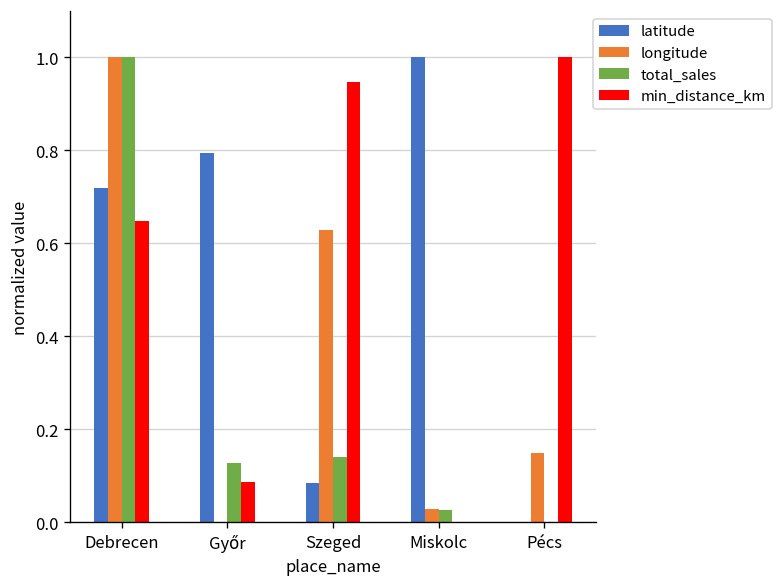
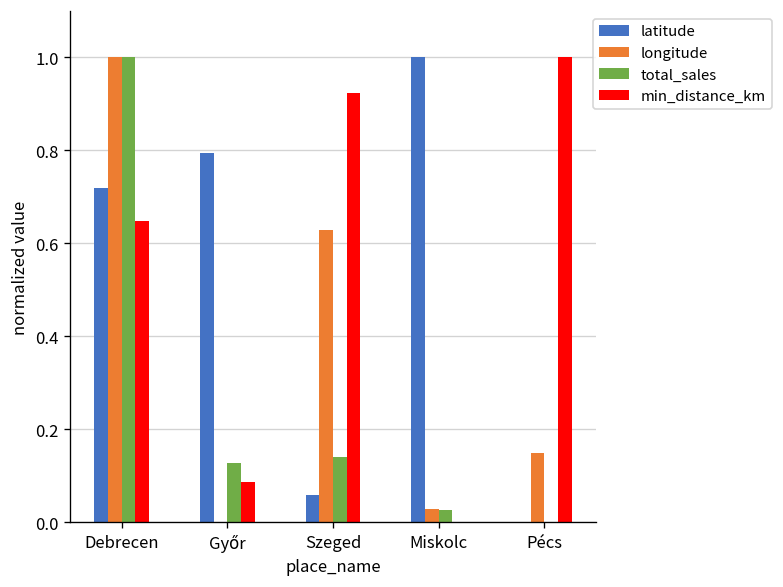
latitude, Szeged: 0.08 -> 0.06
min_distance_km, Szeged: 0.95 -> 0.92
